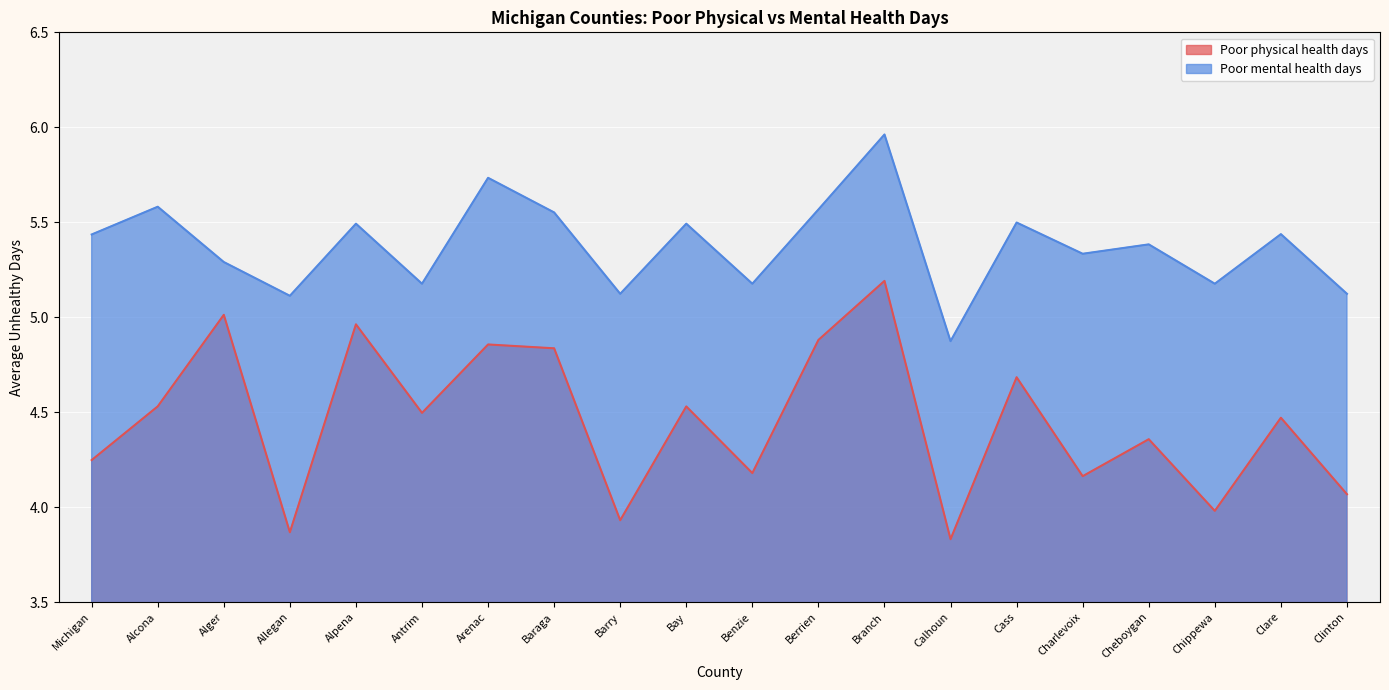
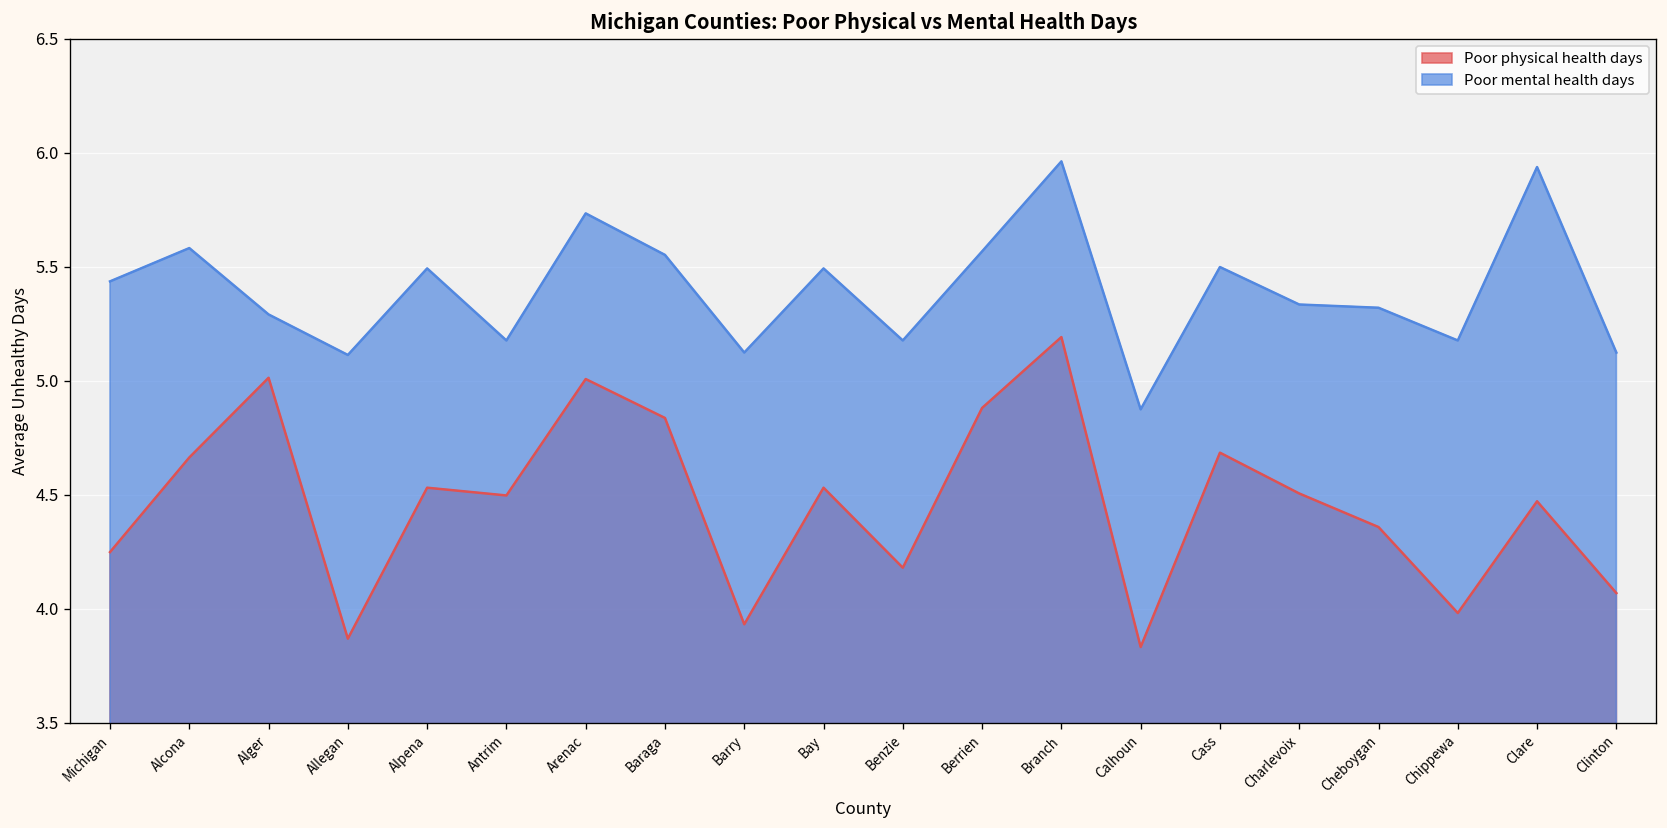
Poor physical health days, Alcona: 4.53 -> 4.66
Poor physical health days, Alpena: 4.96 -> 4.53
Poor physical health days, Arenac: 4.86 -> 5.01
Poor physical health days, Charlevoix: 4.16 -> 4.51
Poor mental health days, Cheboygan: 5.38 -> 5.32
Poor mental health days, Clare: 5.44 -> 5.94
